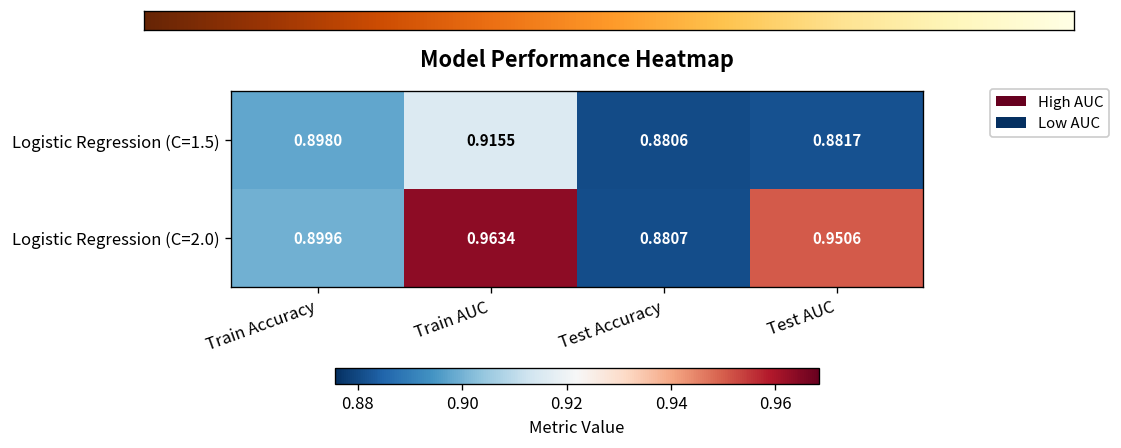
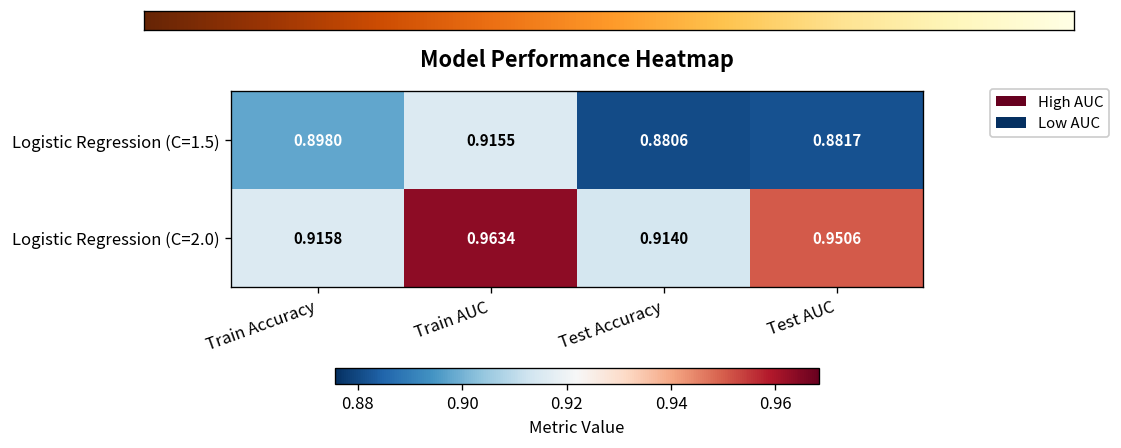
Logistic Regression (C=2.0), Train Accuracy: 0.8996 -> 0.9158
Logistic Regression (C=2.0), Test Accuracy: 0.8807 -> 0.9140
